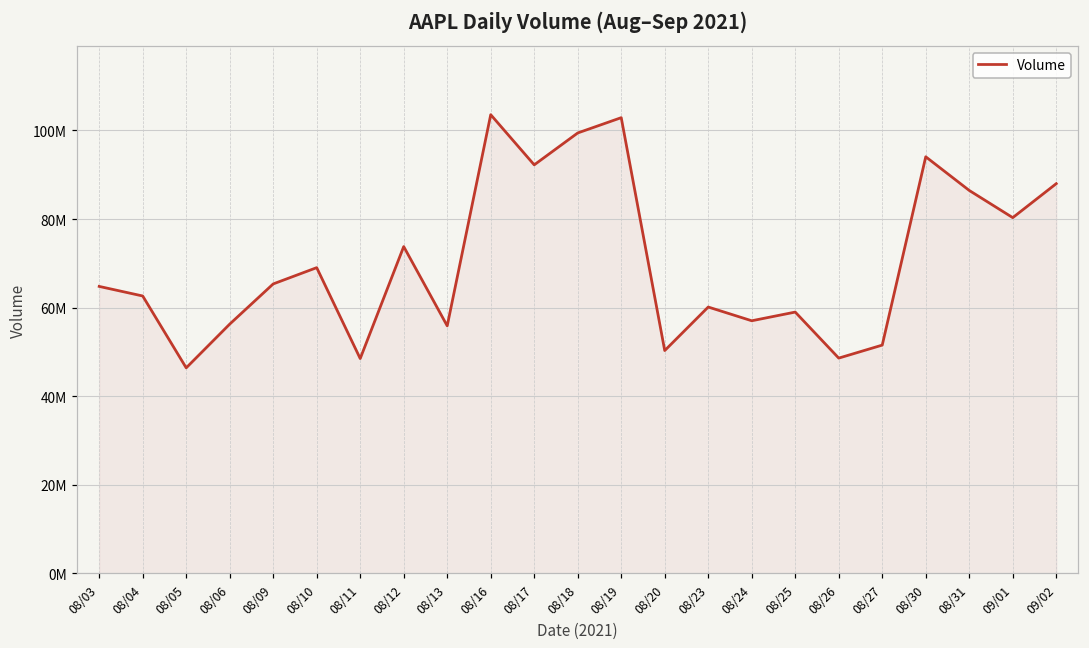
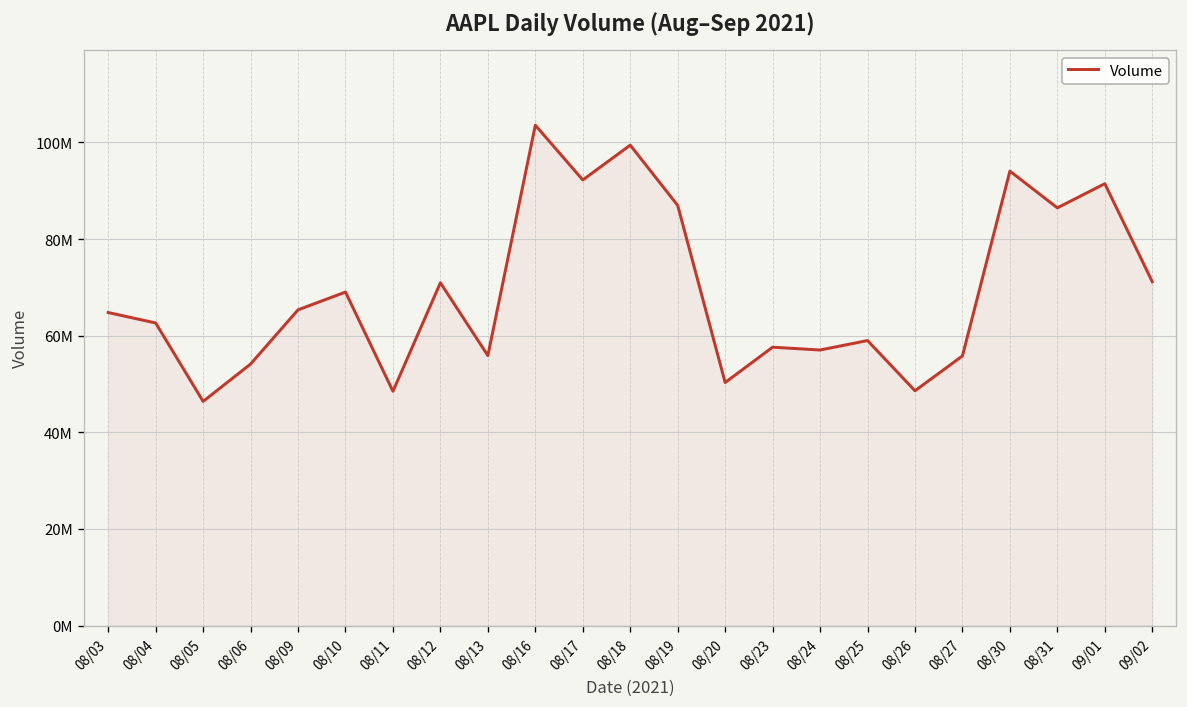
08/06: 56000000 -> 54000000
08/12: 74000000 -> 71000000
08/19: 103000000 -> 87000000
08/23: 60000000 -> 58000000
08/27: 52000000 -> 56000000
09/01: 80000000 -> 91000000
09/02: 88000000 -> 71000000
